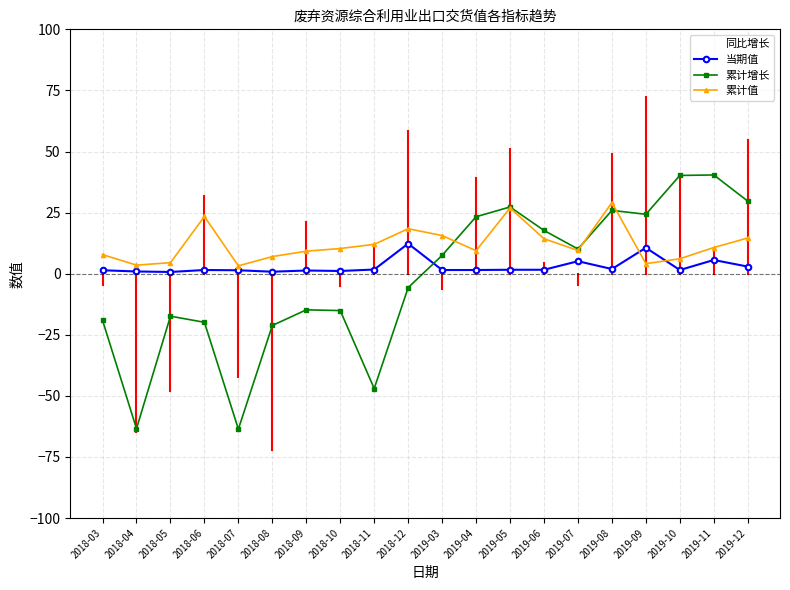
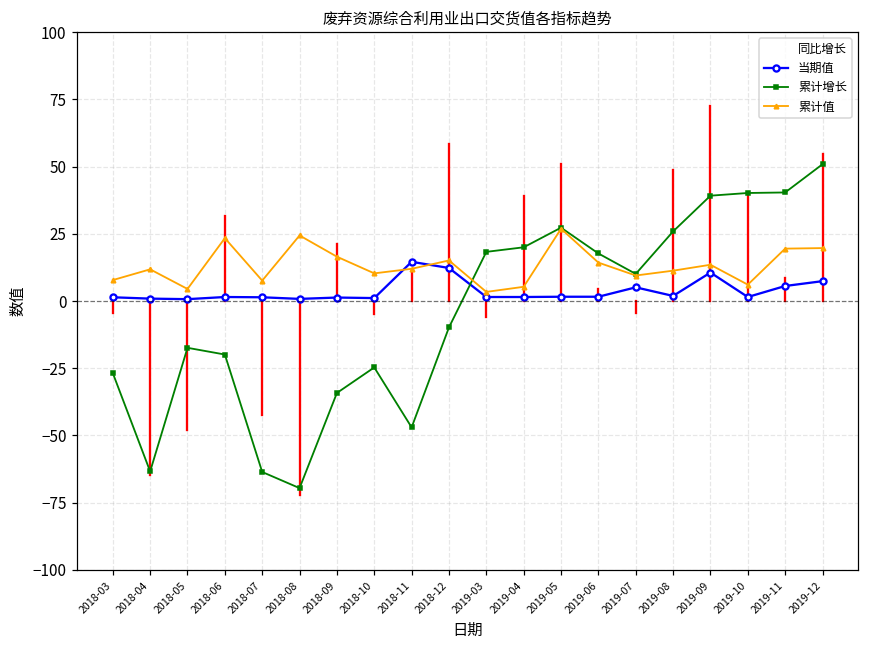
累计增长, 2018-03: -19 -> -27
累计值, 2018-04: 4 -> 12
累计值, 2018-07: 3 -> 8
累计增长, 2018-08: -21 -> -70
累计值, 2018-08: 7 -> 24
累计增长, 2018-09: -15 -> -34
累计值, 2018-09: 9 -> 17
累计增长, 2018-10: -15 -> -25
当期值, 2018-11: 2 -> 15
累计增长, 2018-12: -6 -> -10
累计值, 2018-12: 18 -> 15
累计增长, 2019-03: 8 -> 18
累计值, 2019-03: 16 -> 3
累计增长, 2019-04: 23 -> 20
累计值, 2019-04: 9 -> 5
累计值, 2019-08: 29 -> 11
累计增长, 2019-09: 24 -> 39
累计值, 2019-09: 4 -> 14
累计值, 2019-11: 11 -> 20
当期值, 2019-12: 3 -> 7
累计增长, 2019-12: 30 -> 51
累计值, 2019-12: 15 -> 20
